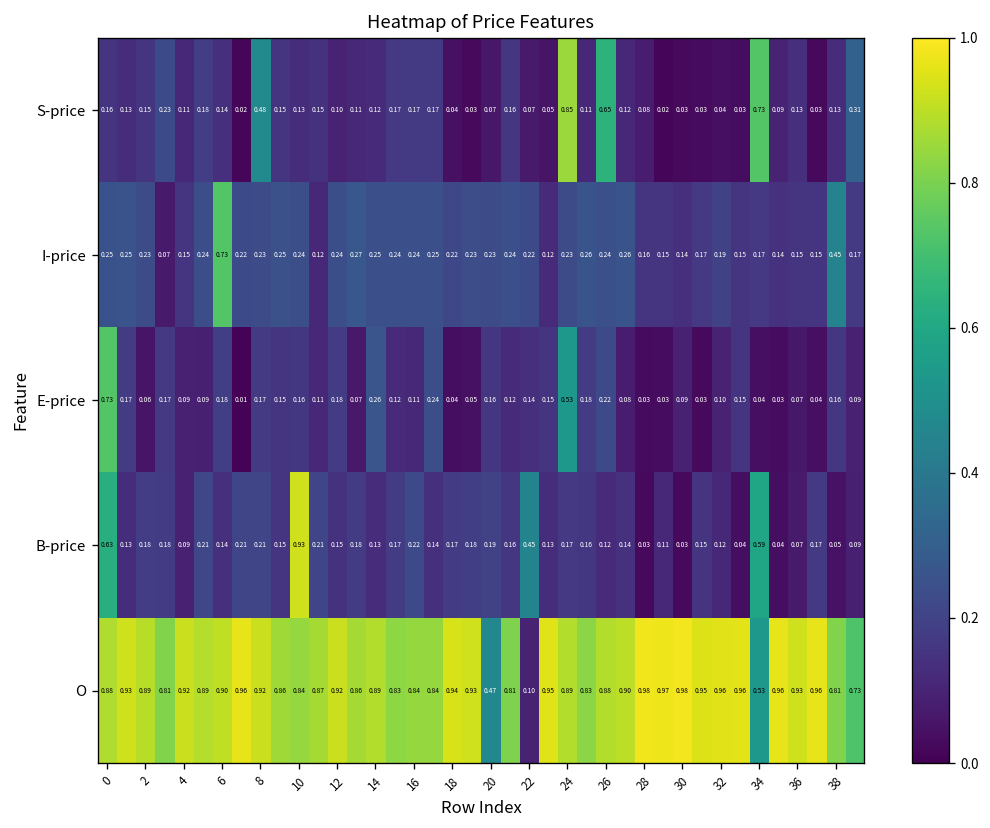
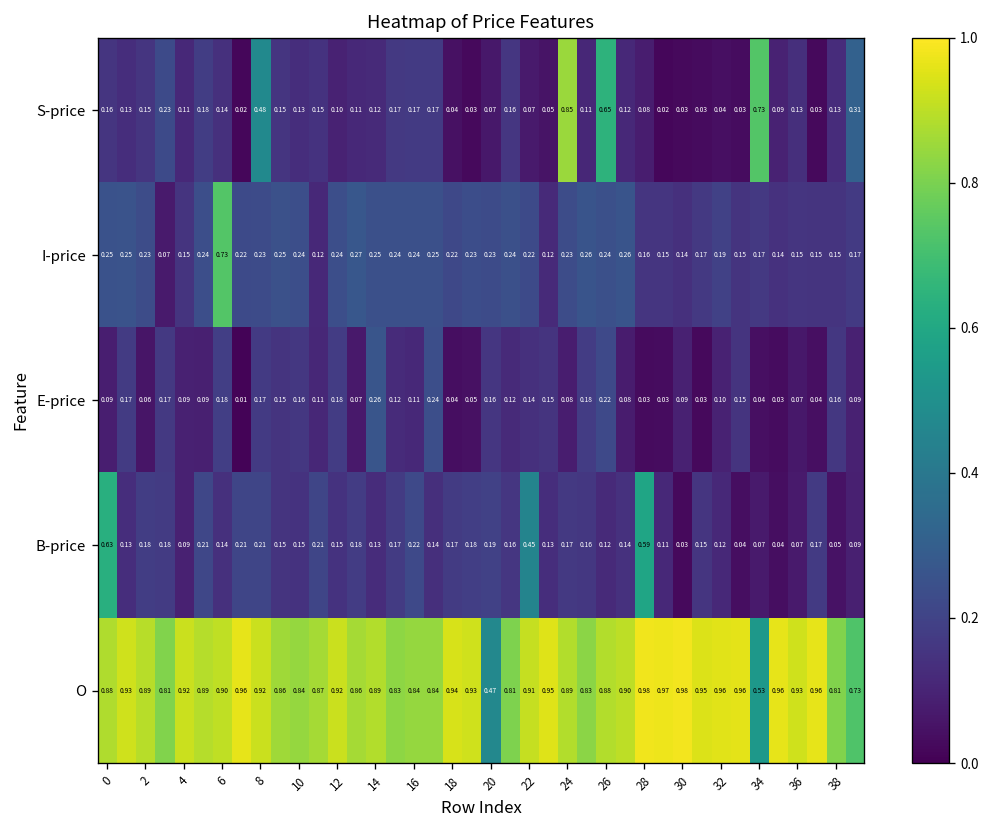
I-price, 38: 0.45 -> 0.15
E-price, 0: 0.73 -> 0.09
E-price, 24: 0.53 -> 0.08
B-price, 10: 0.93 -> 0.15
B-price, 28: 0.03 -> 0.59
B-price, 34: 0.59 -> 0.07
O, 22: 0.10 -> 0.91
